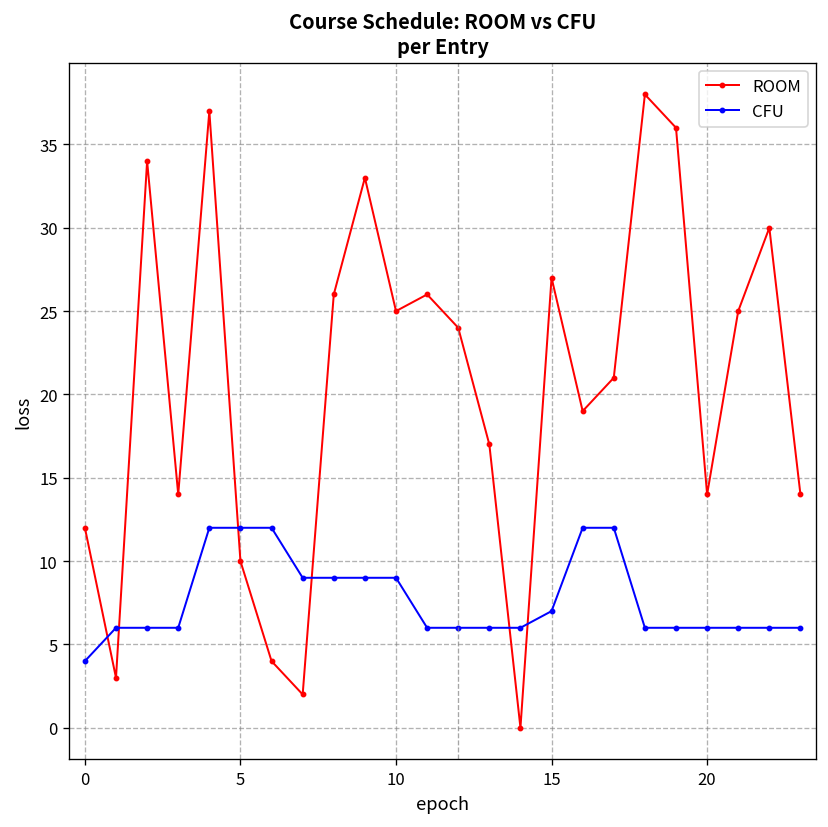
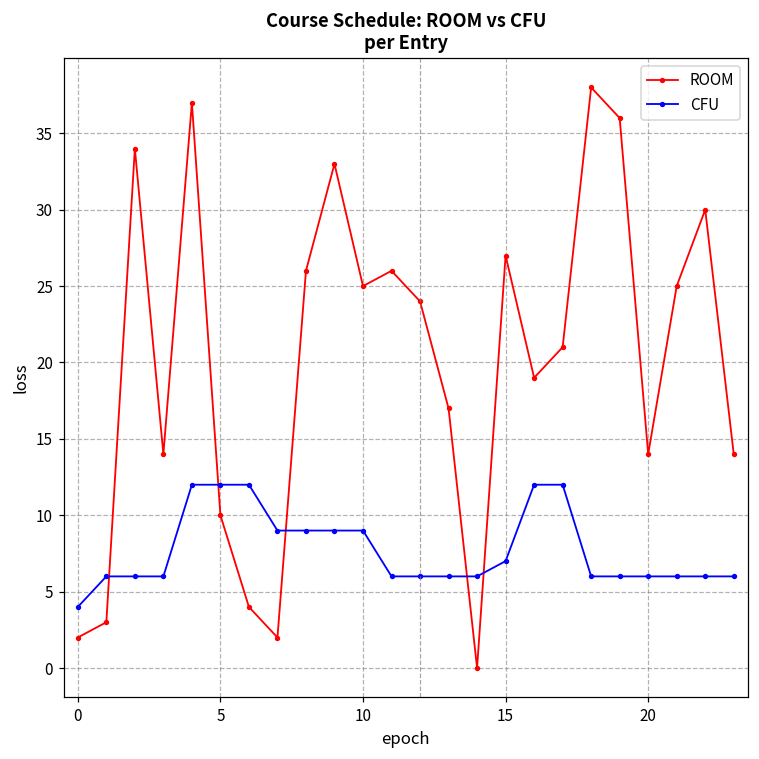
ROOM, 0: 12 -> 2
